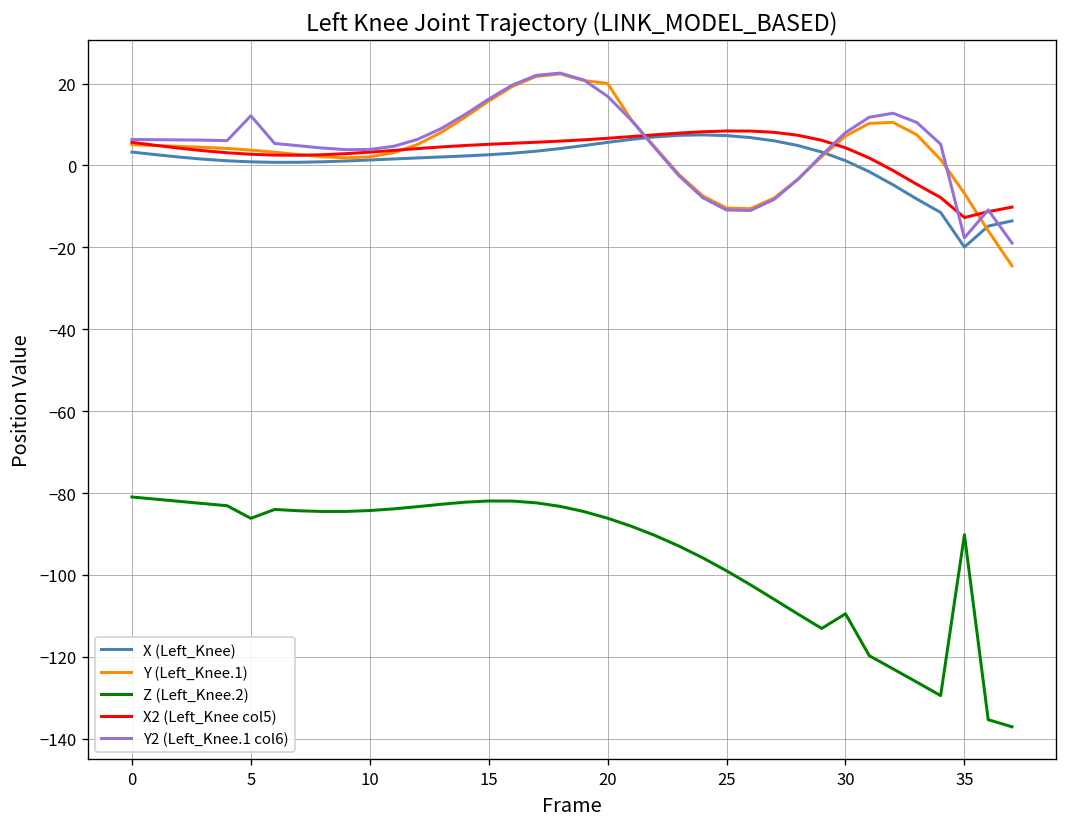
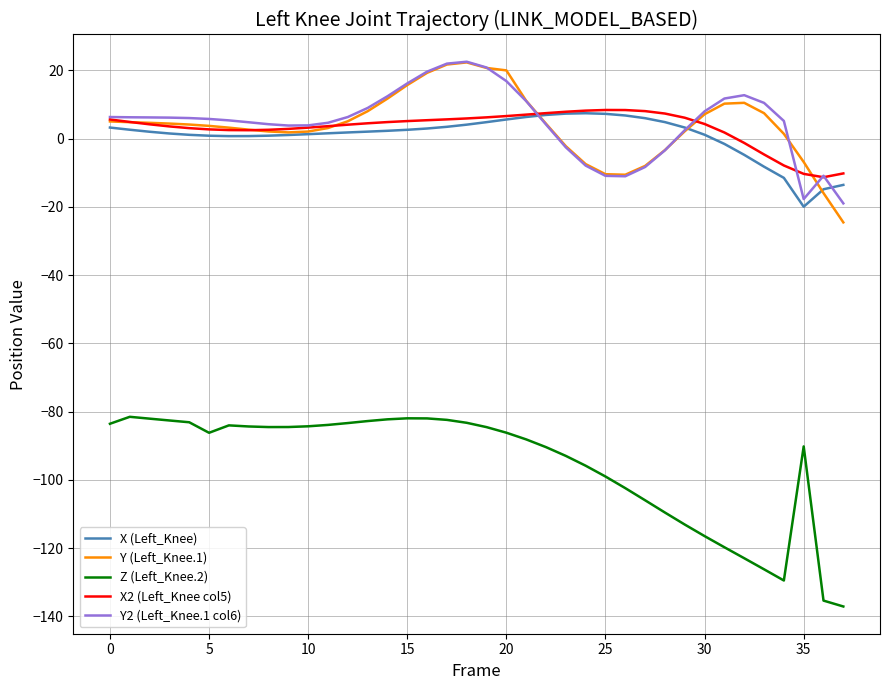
Z (Left_Knee.2), 0: -81 -> -84
Y2 (Left_Knee.1 col6), 5: 12 -> 6
Z (Left_Knee.2), 30: -109 -> -116
X2 (Left_Knee col5), 35: -13 -> -10
